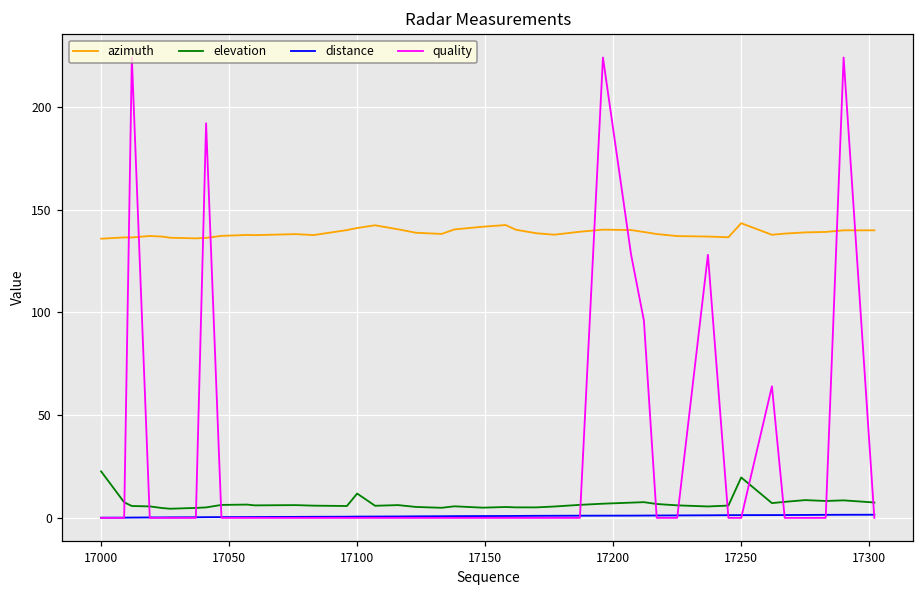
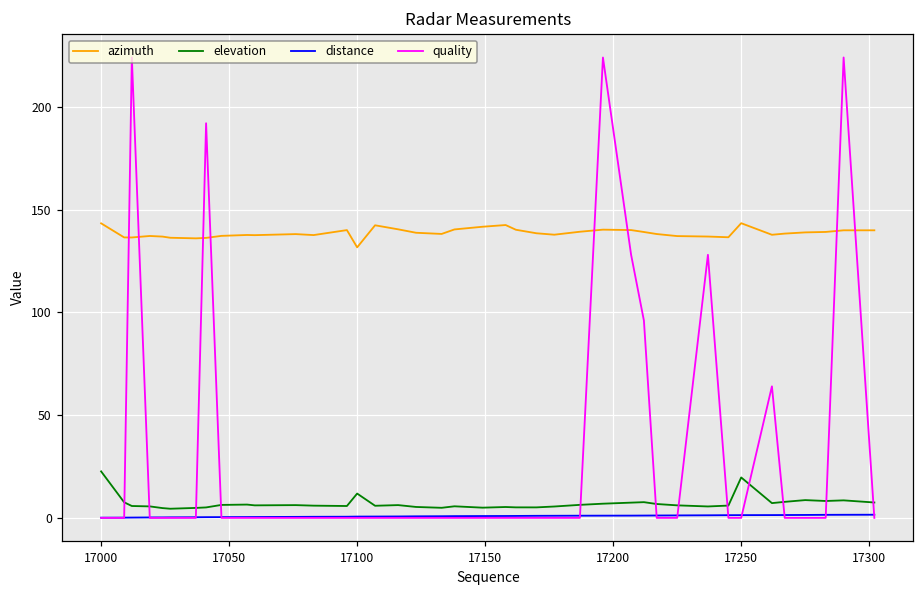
azimuth, 17000: 136 -> 143
azimuth, 17100: 141 -> 132
